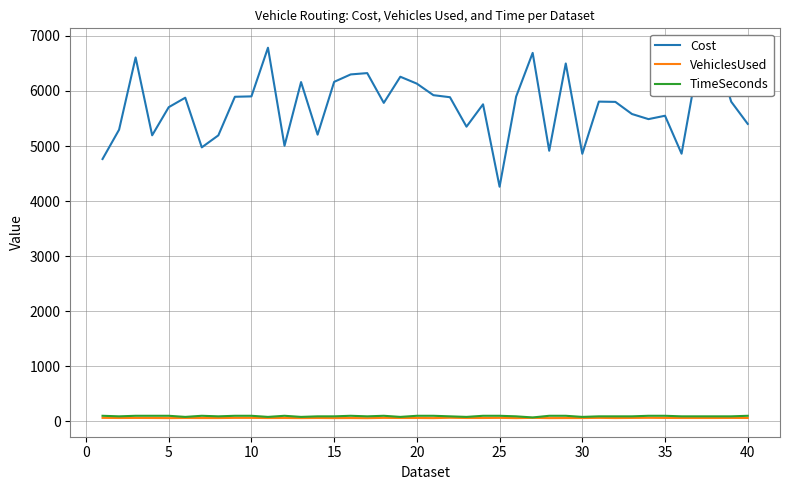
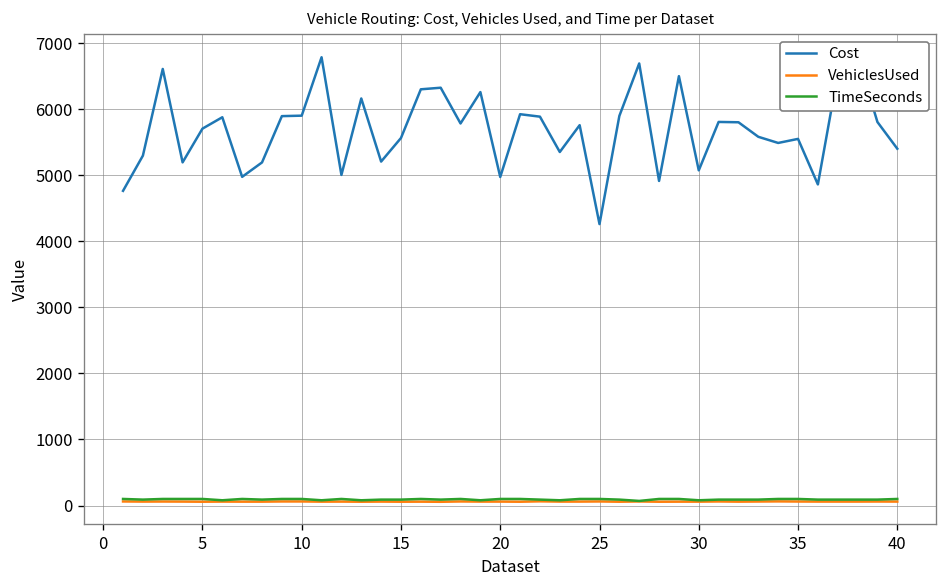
Cost, 15: 6200 -> 5600
Cost, 20: 6100 -> 5000
Cost, 30: 4900 -> 5100
